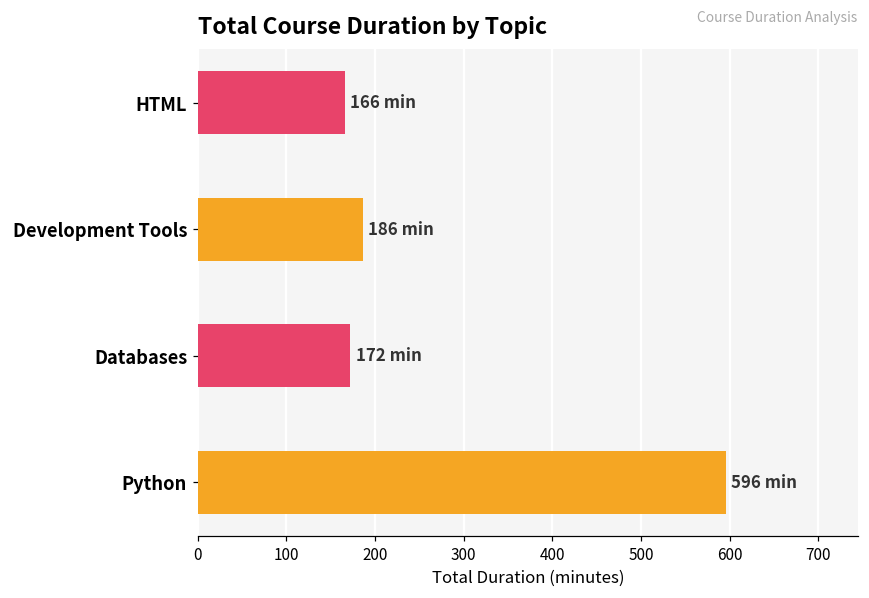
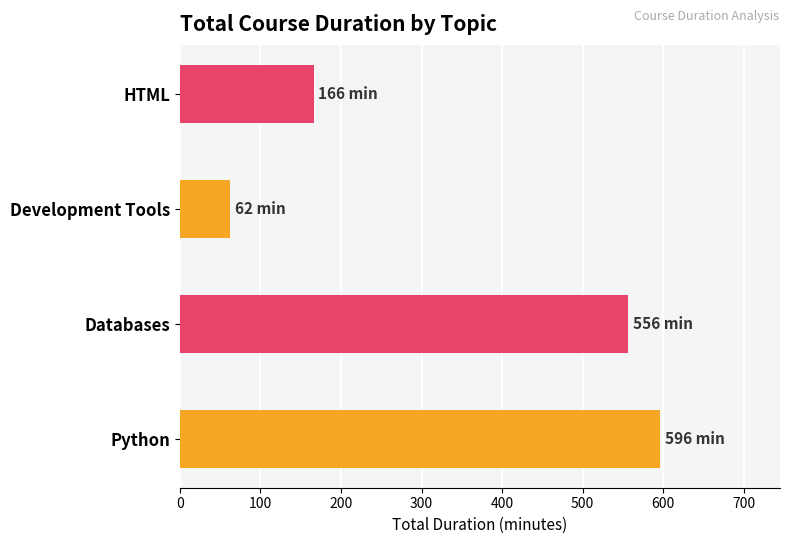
Development Tools: 186 -> 62
Databases: 172 -> 556
